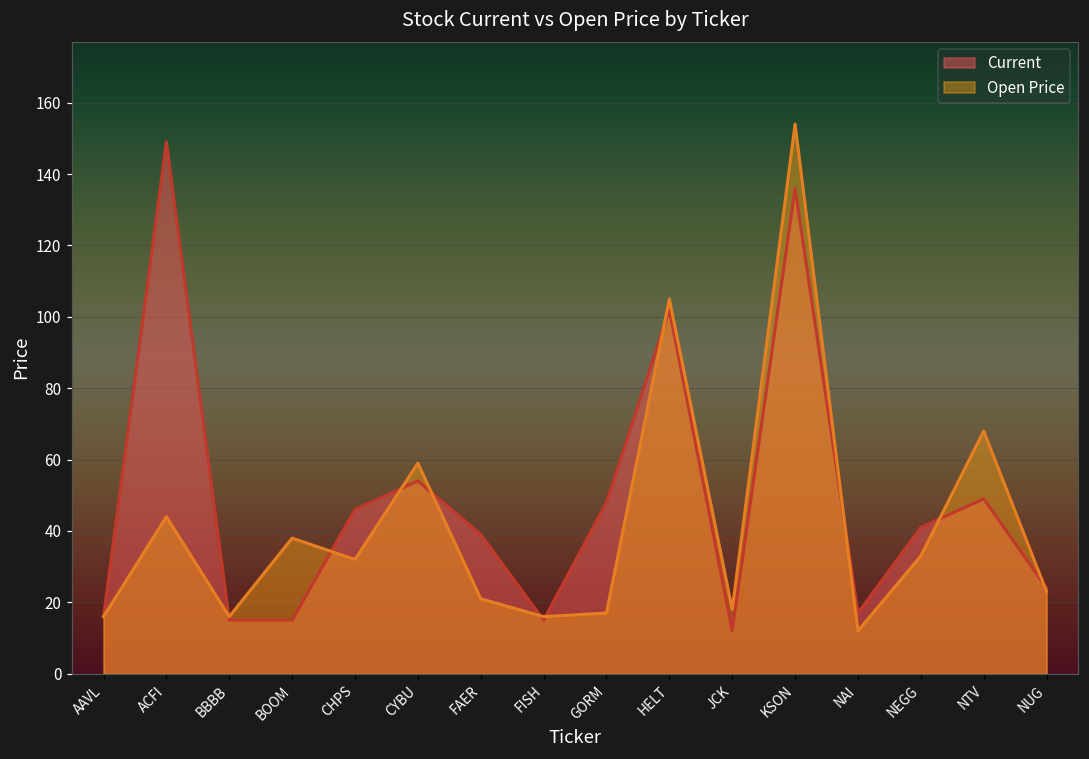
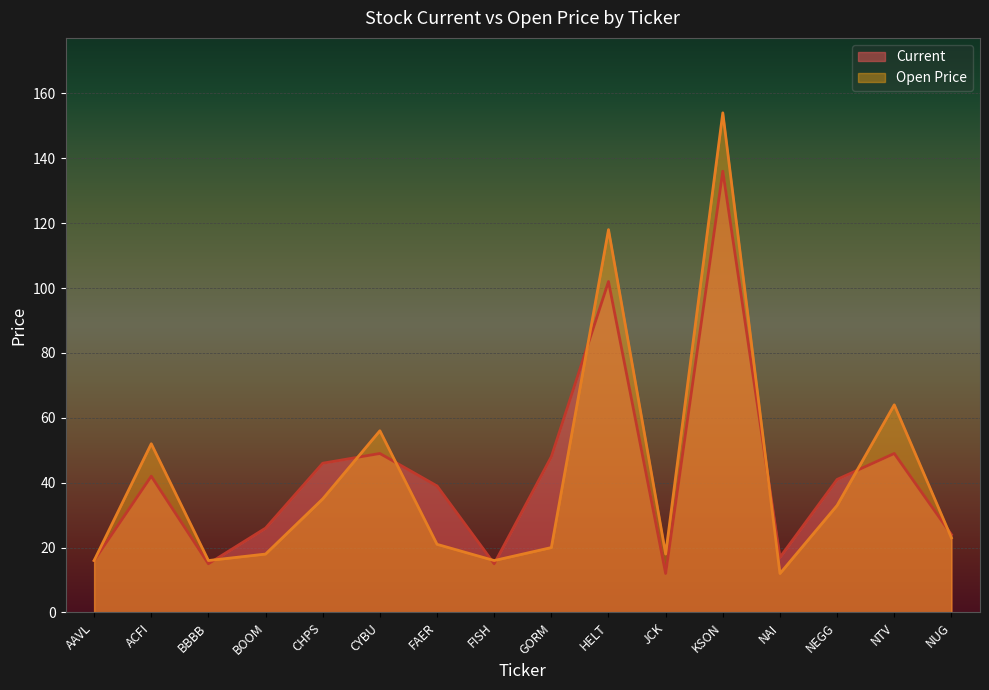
Current, ACFI: 149 -> 42
Open Price, ACFI: 44 -> 52
Current, BOOM: 15 -> 26
Open Price, BOOM: 38 -> 18
Open Price, CHPS: 32 -> 35
Current, CYBU: 54 -> 49
Open Price, CYBU: 59 -> 56
Open Price, GORM: 17 -> 20
Open Price, HELT: 105 -> 118
Open Price, NTV: 68 -> 64
